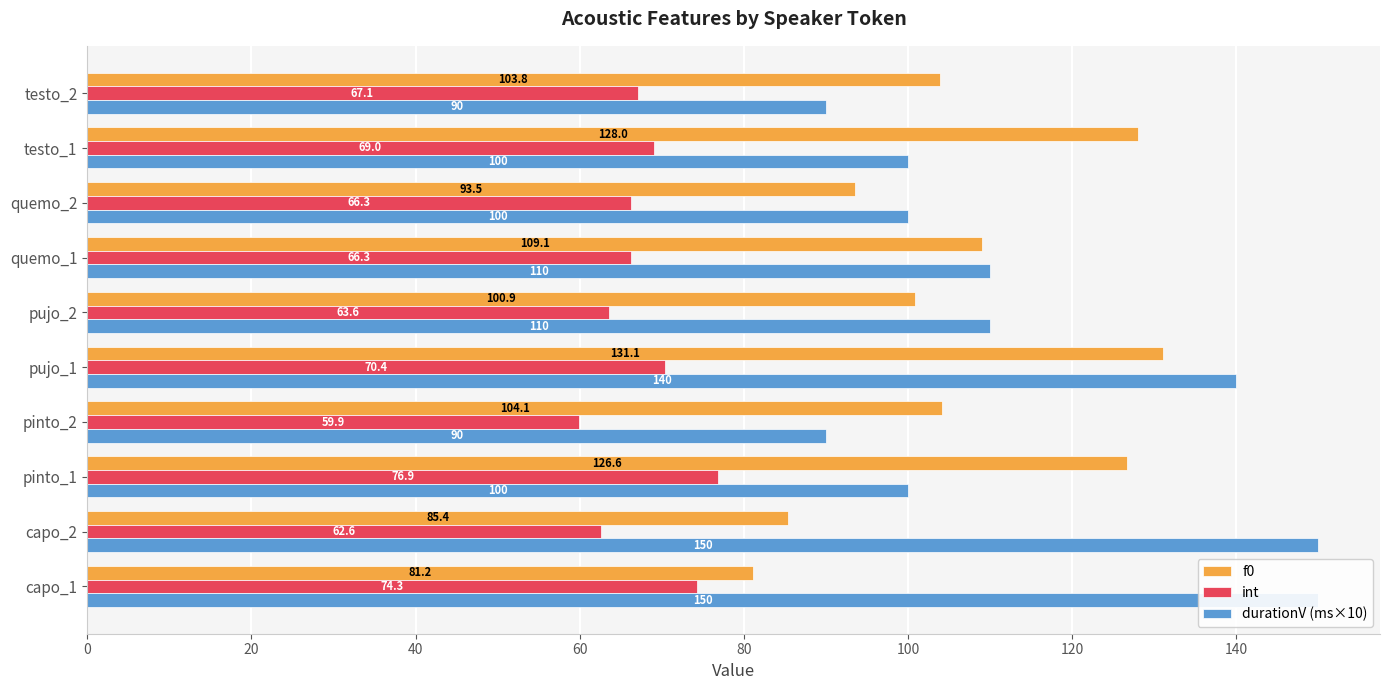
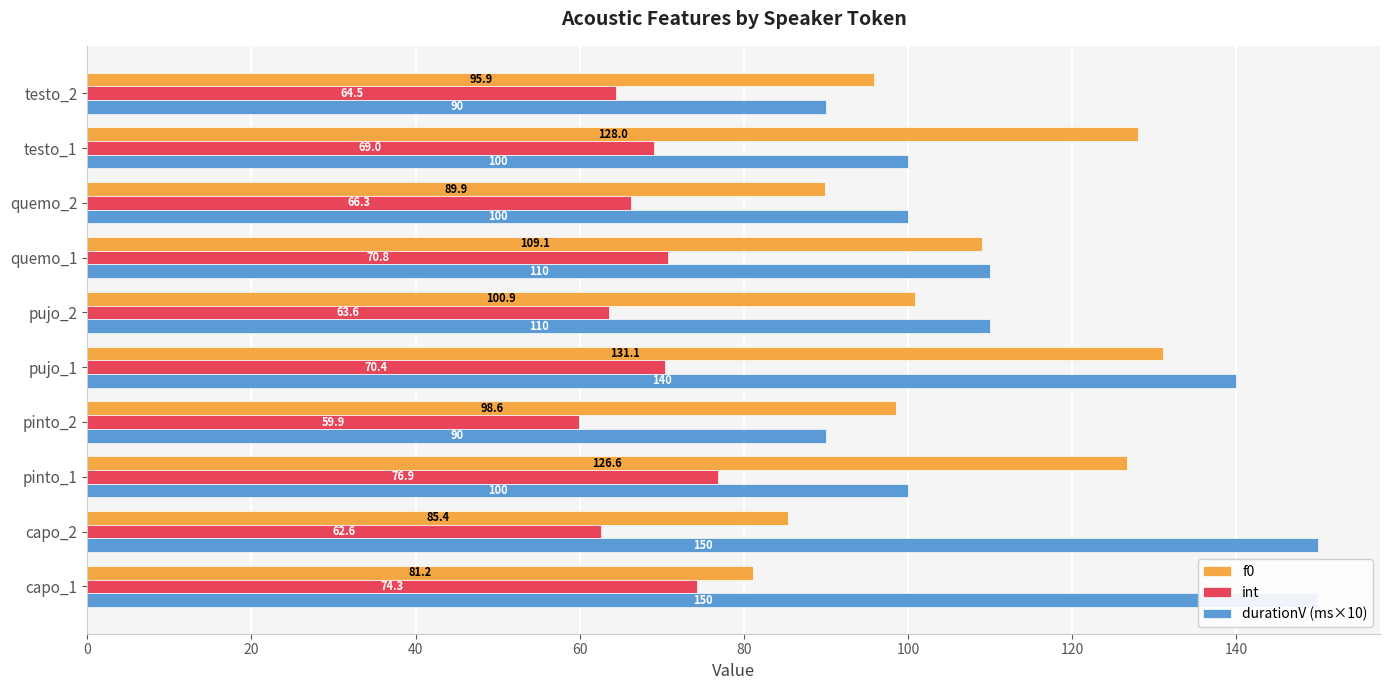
f0, testo_2: 103.8 -> 95.9
int, testo_2: 67.1 -> 64.5
f0, quemo_2: 93.5 -> 89.9
int, quemo_1: 66.3 -> 70.8
f0, pinto_2: 104.1 -> 98.6
